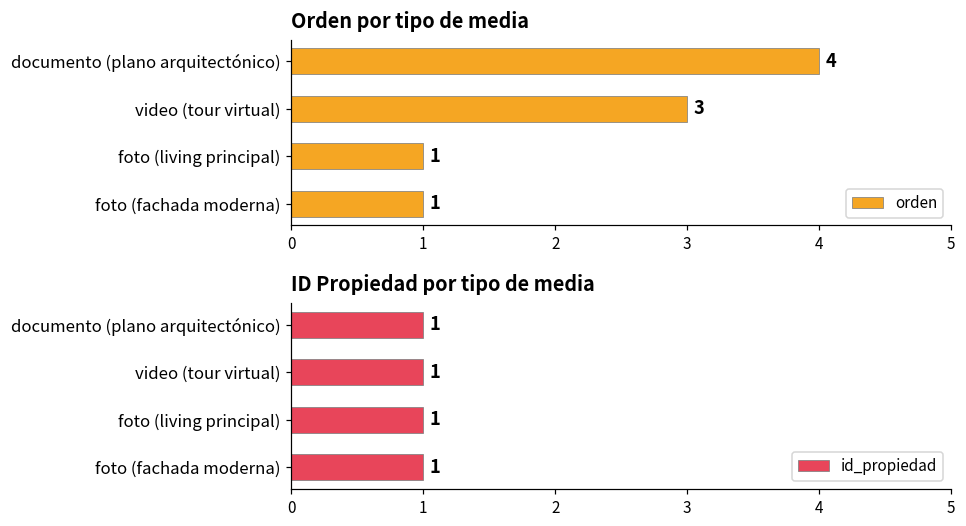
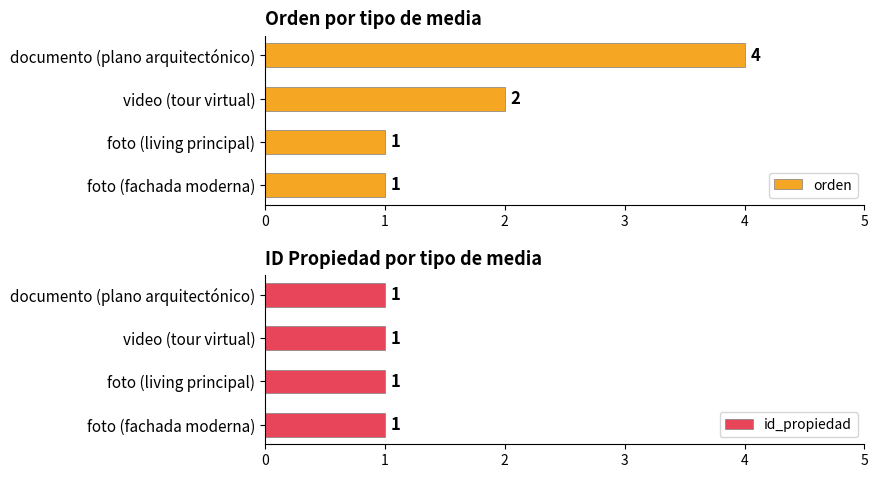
Orden por tipo de media, video (tour virtual): 3 -> 2
